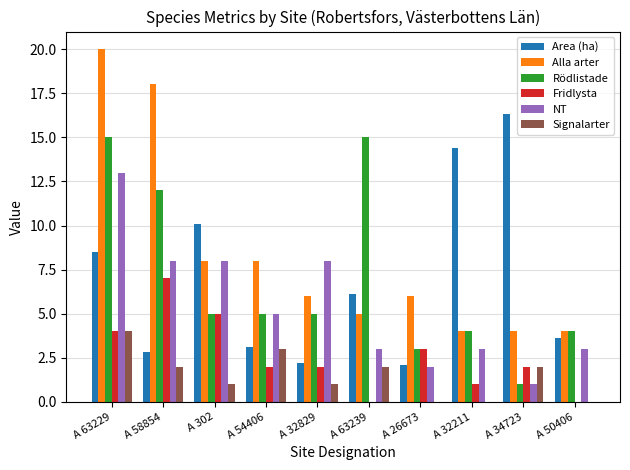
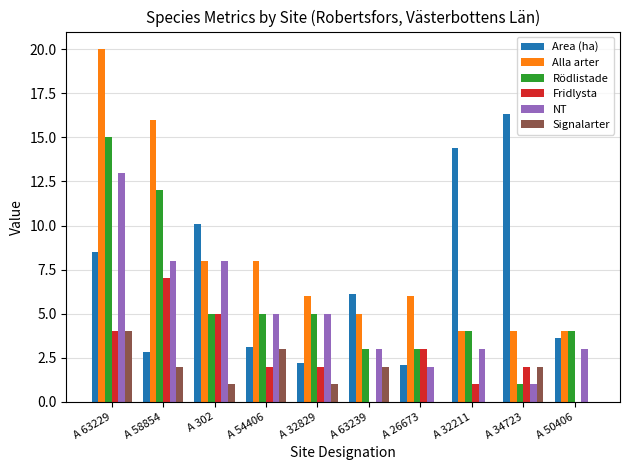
Alla arter, A 58854: 18 -> 16
NT, A 32829: 8 -> 5
Rödlistade, A 63239: 15 -> 3
